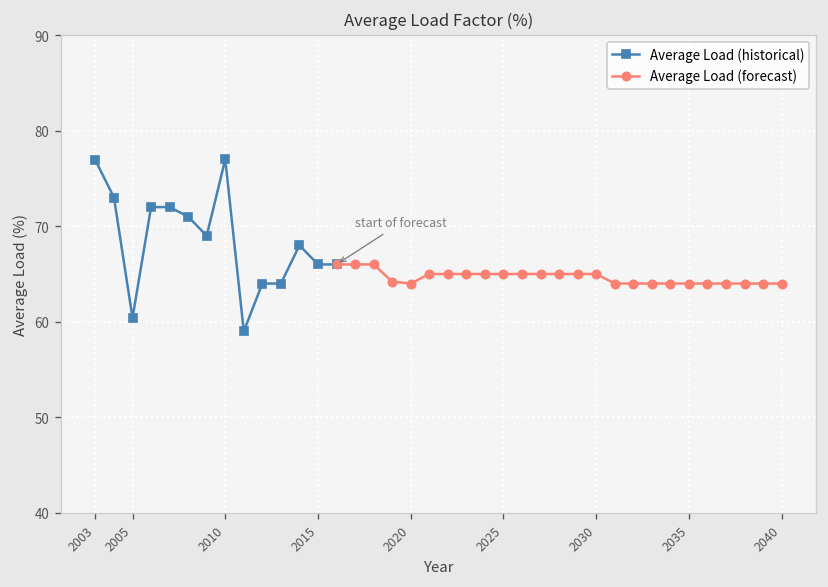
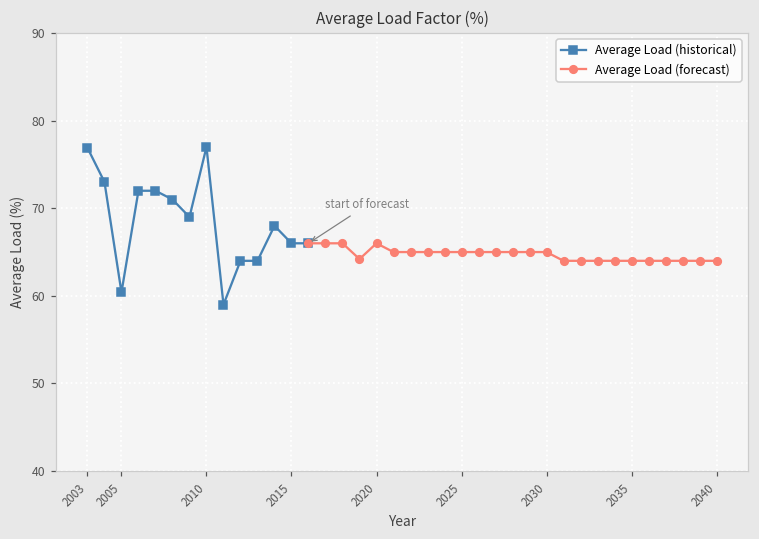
Average Load (forecast), 2020: 64 -> 66
